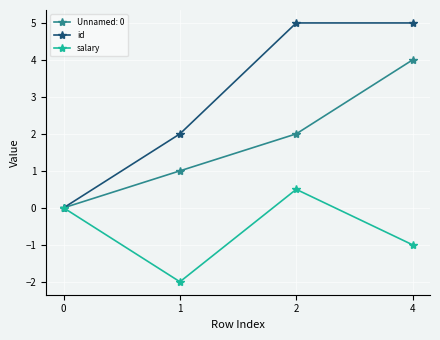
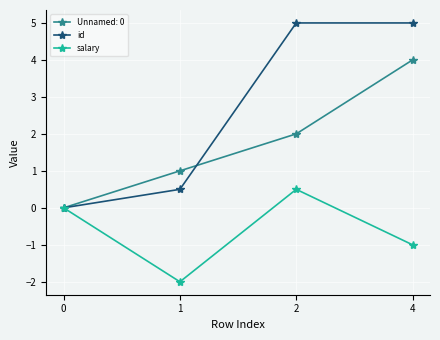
id, 1: 2.0 -> 0.5
